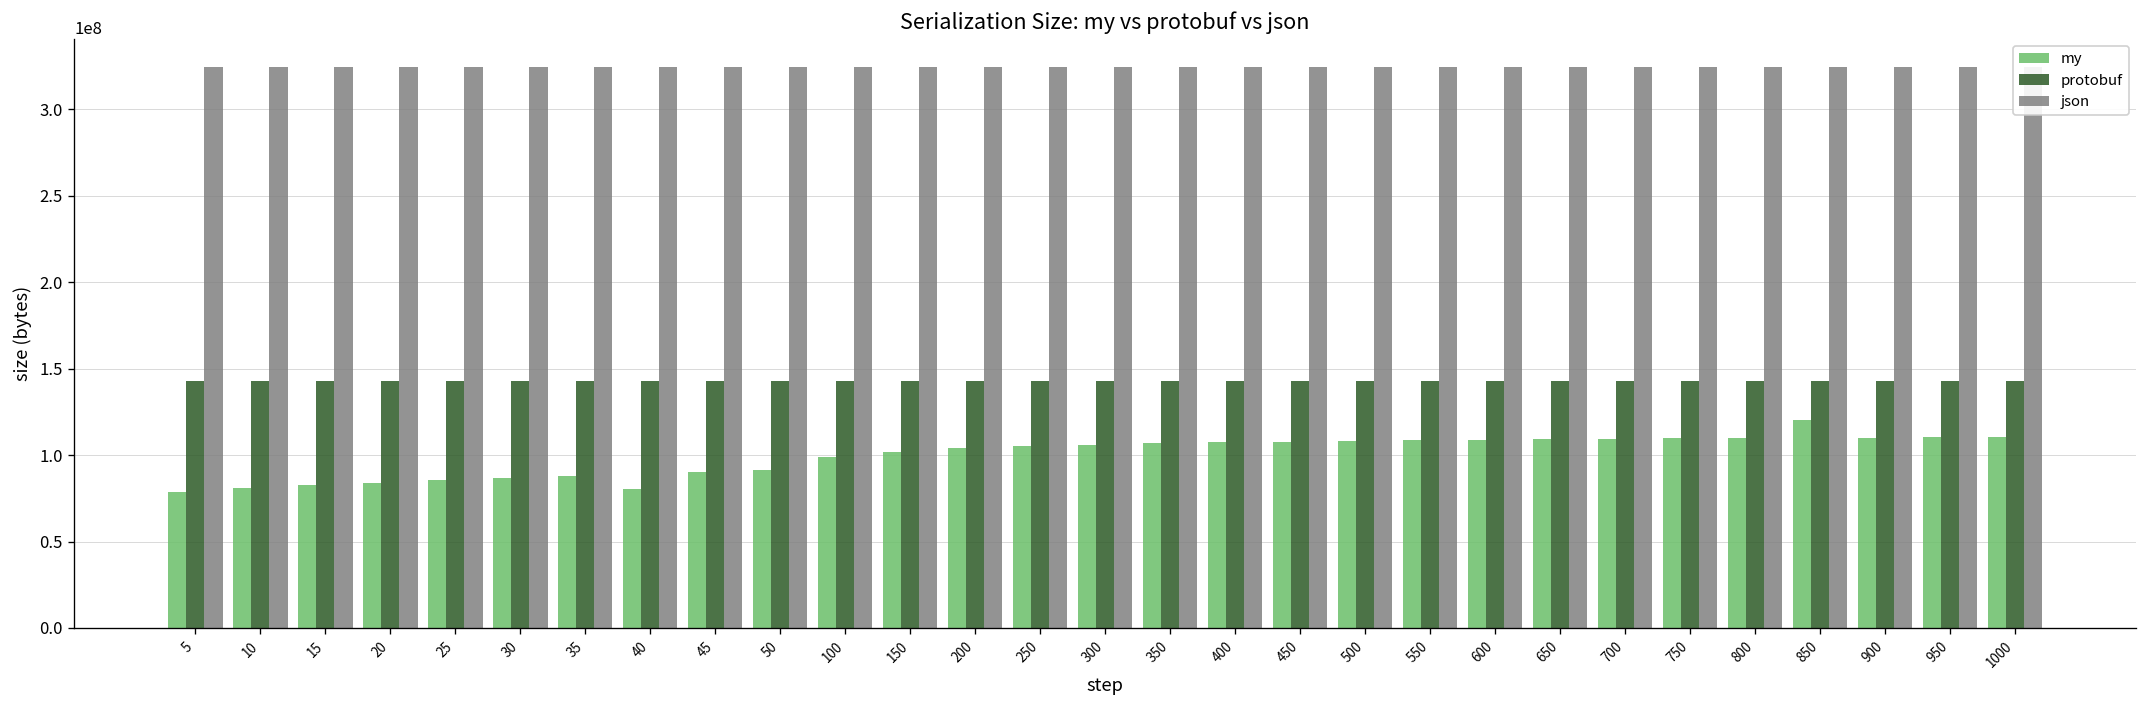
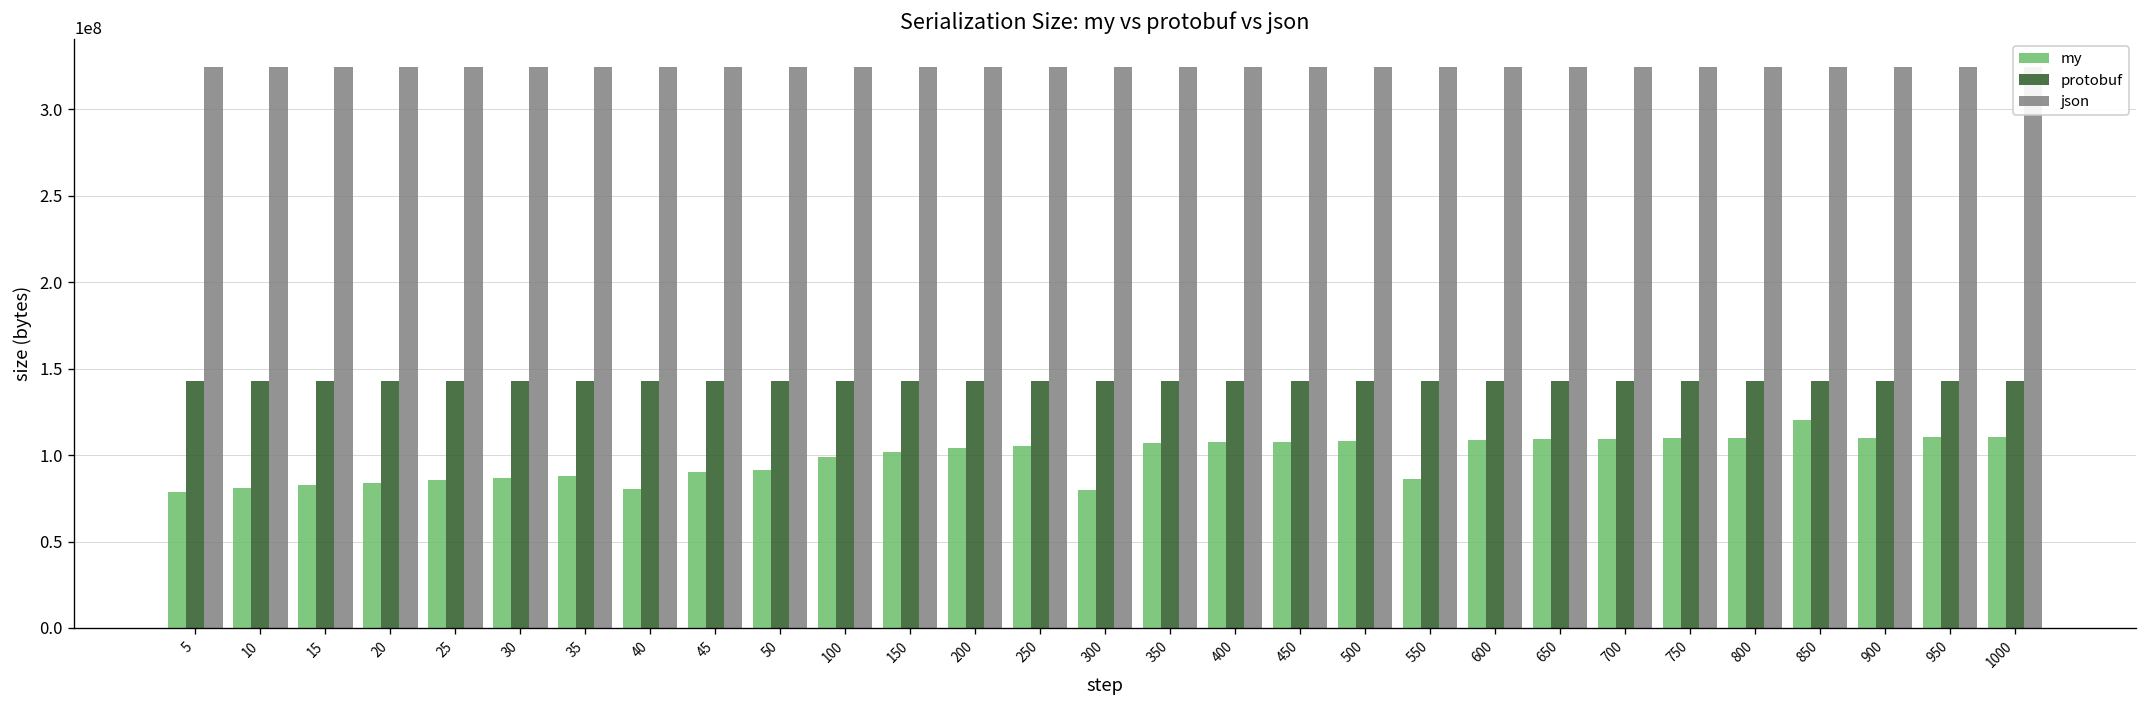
my, 300: 106000000 -> 80000000
my, 550: 109000000 -> 86000000
